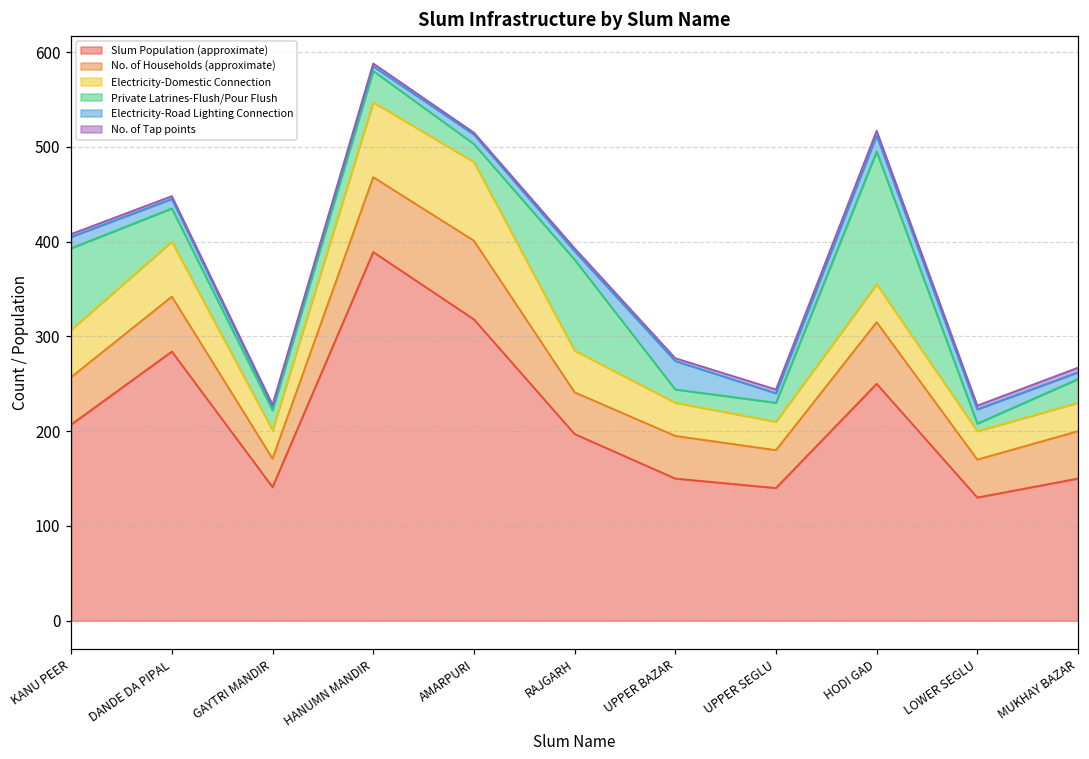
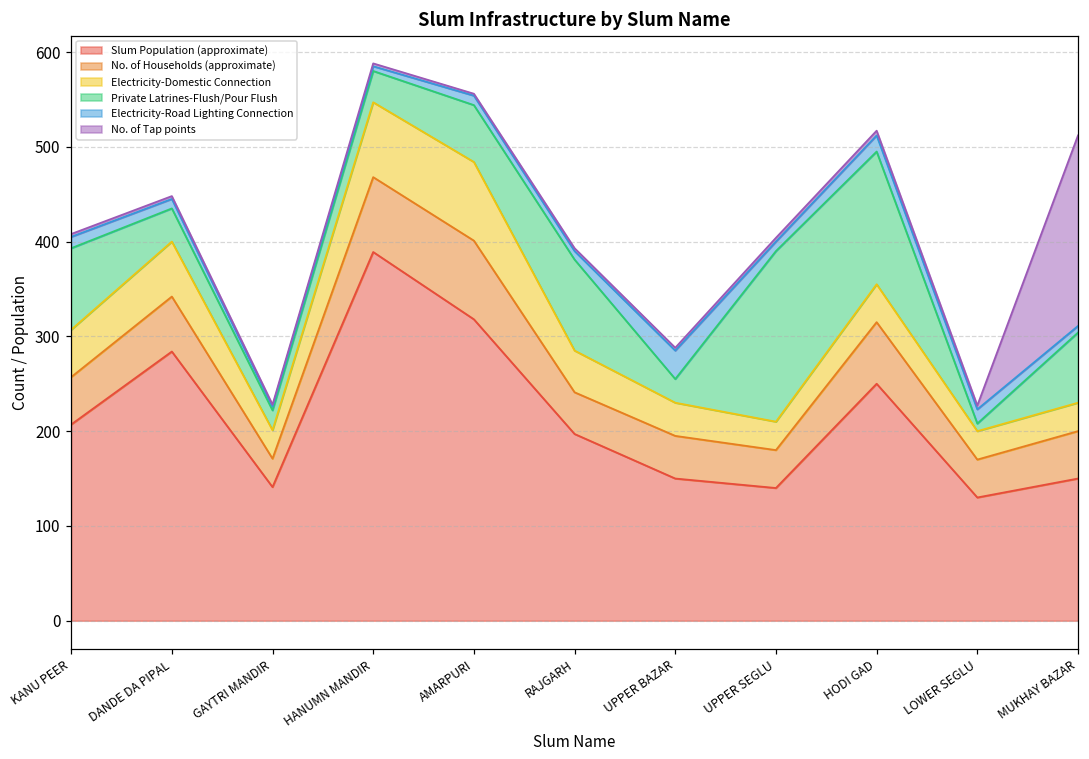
Private Latrines-Flush/Pour Flush, AMARPURI: 20 -> 60
Private Latrines-Flush/Pour Flush, UPPER BAZAR: 10 -> 30
Private Latrines-Flush/Pour Flush, UPPER SEGLU: 20 -> 180
Private Latrines-Flush/Pour Flush, MUKHAY BAZAR: 30 -> 70
No. of Tap points, MUKHAY BAZAR: 10 -> 200
